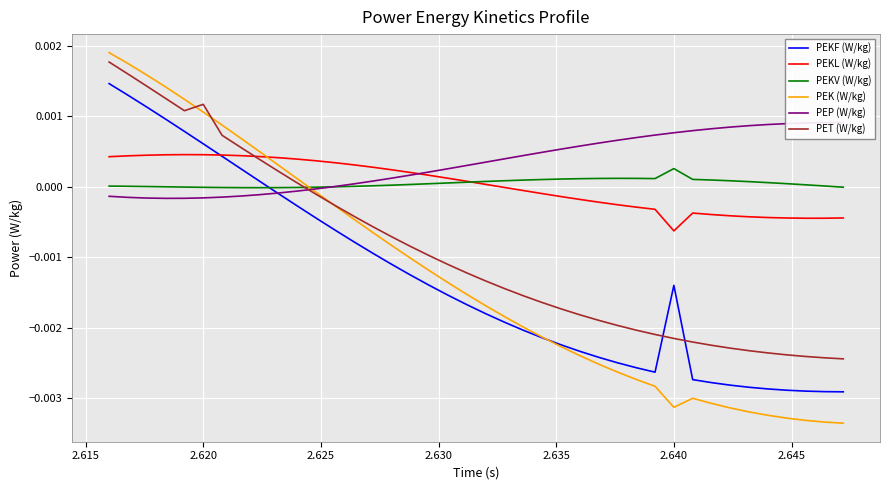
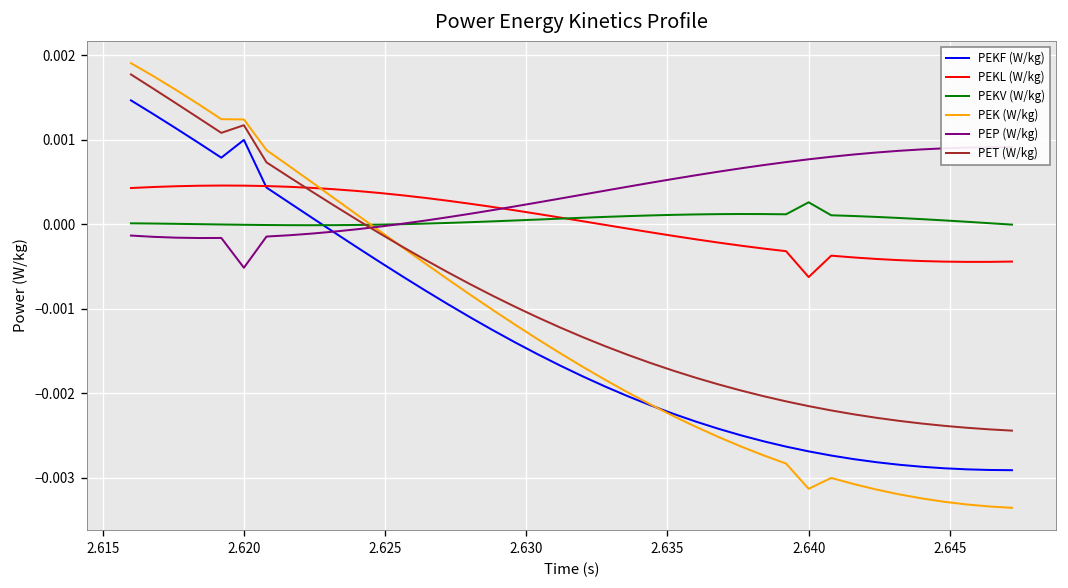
PEKF (W/kg), 2.620: 0.0006 -> 0.0010
PEK (W/kg), 2.620: 0.0011 -> 0.0012
PEP (W/kg), 2.620: -0.0002 -> -0.0005
PEKF (W/kg), 2.640: -0.0014 -> -0.0027
